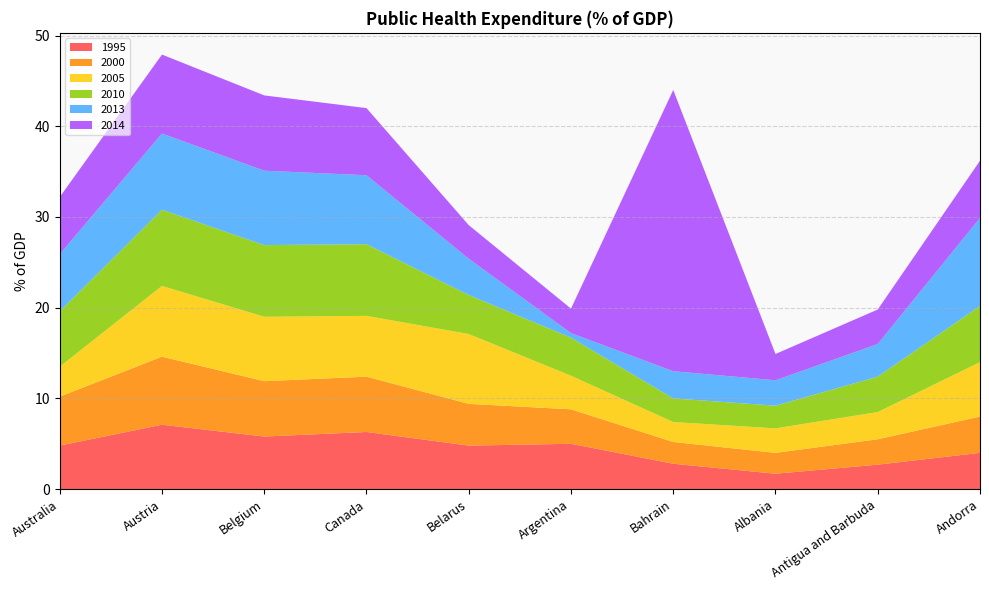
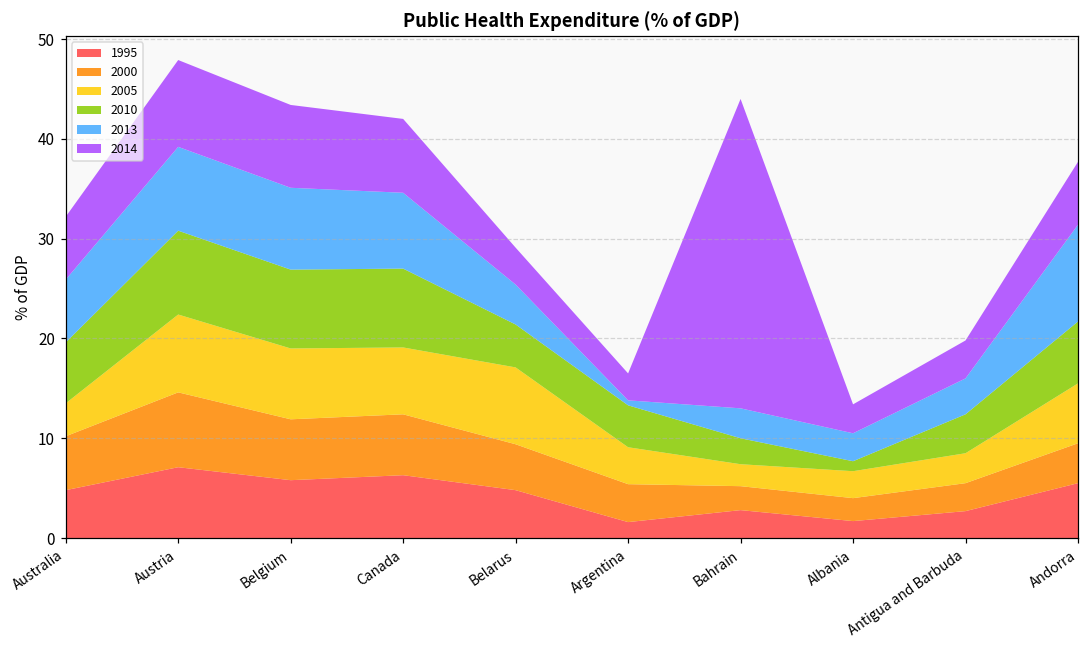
1995, Argentina: 5 -> 2
2010, Albania: 2 -> 1
1995, Andorra: 4 -> 6
